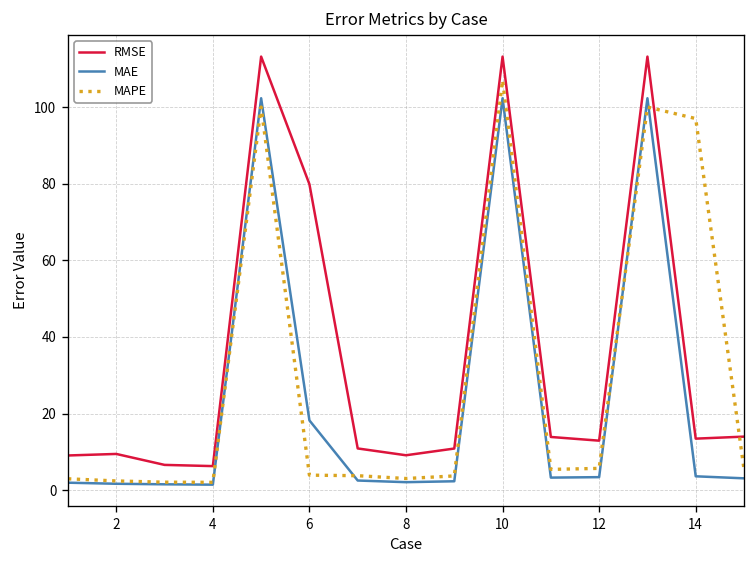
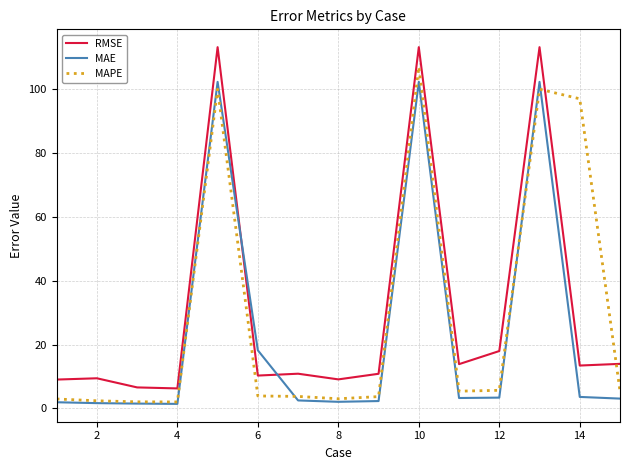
RMSE, 6: 80 -> 10
RMSE, 12: 13 -> 18
